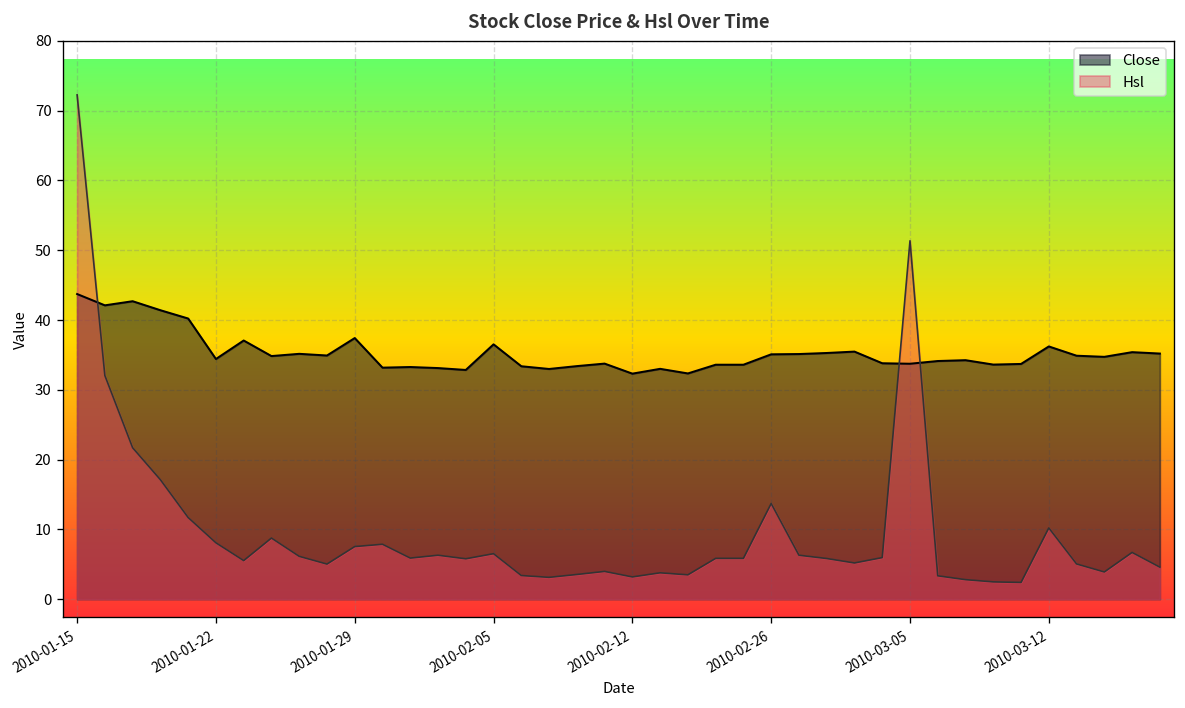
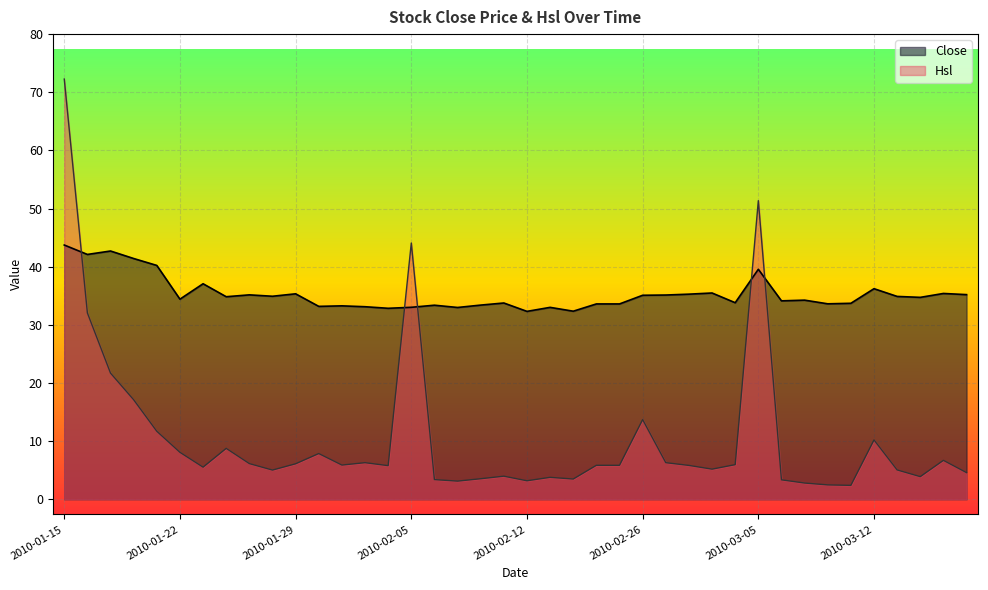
Close, 2010-01-29: 37 -> 35
Hsl, 2010-01-29: 8 -> 6
Close, 2010-02-05: 37 -> 33
Hsl, 2010-02-05: 7 -> 44
Close, 2010-03-05: 34 -> 40
